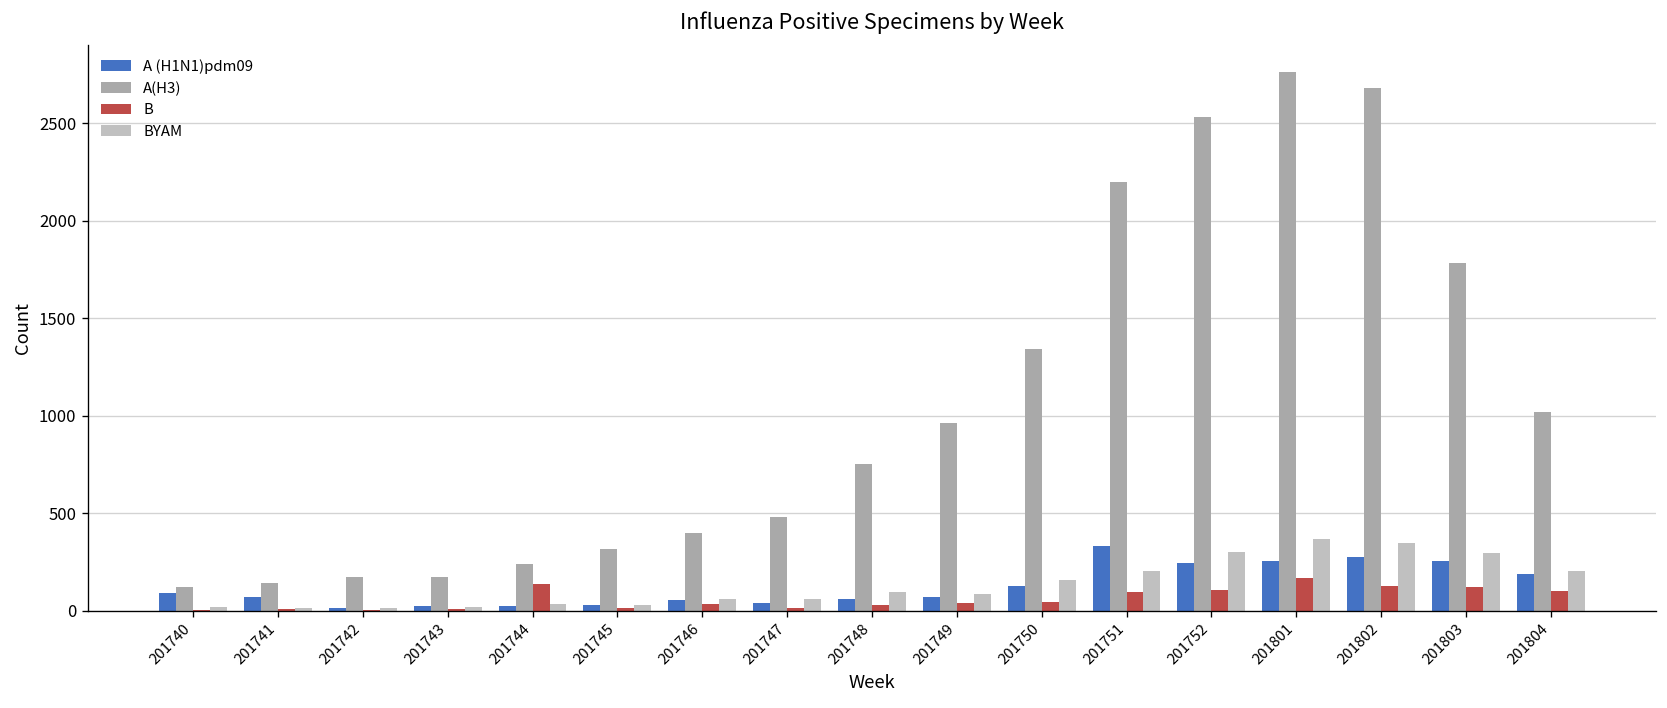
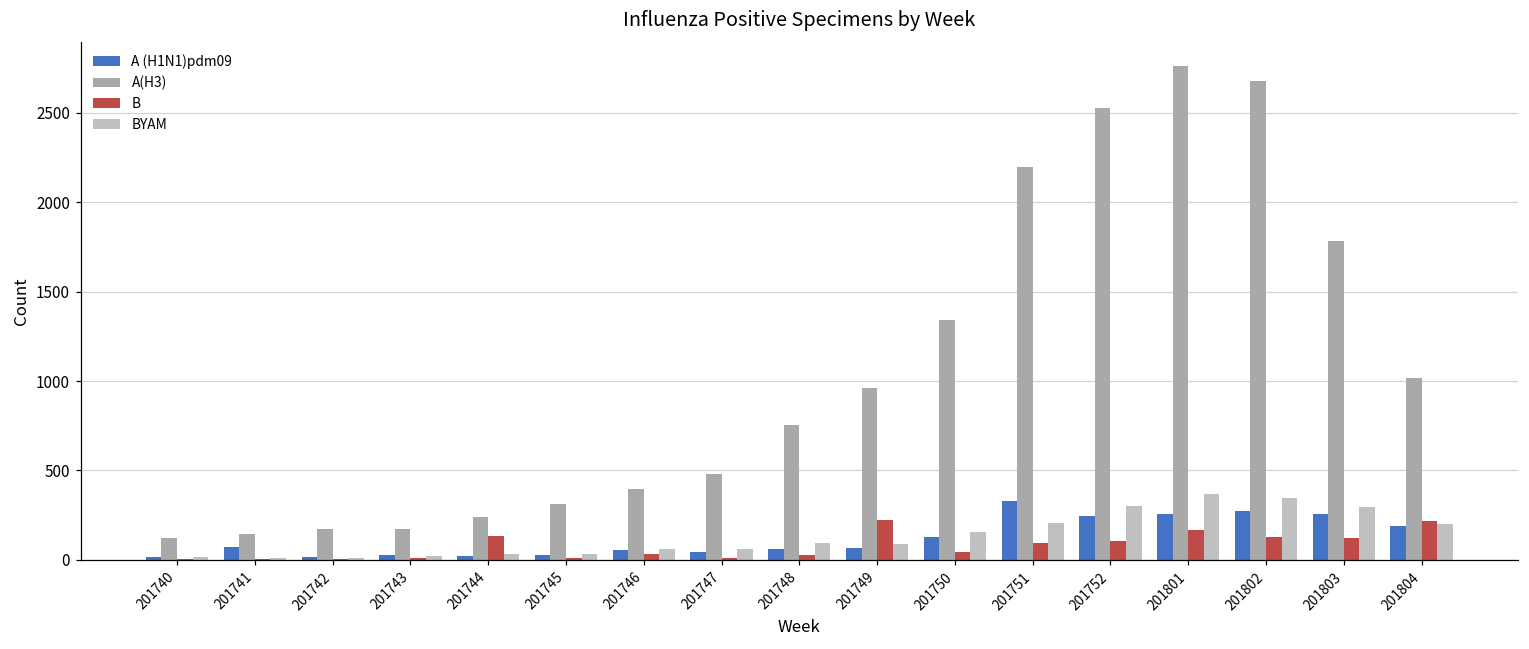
A (H1N1)pdm09, 201740: 90 -> 10
B, 201749: 40 -> 220
B, 201804: 100 -> 220
